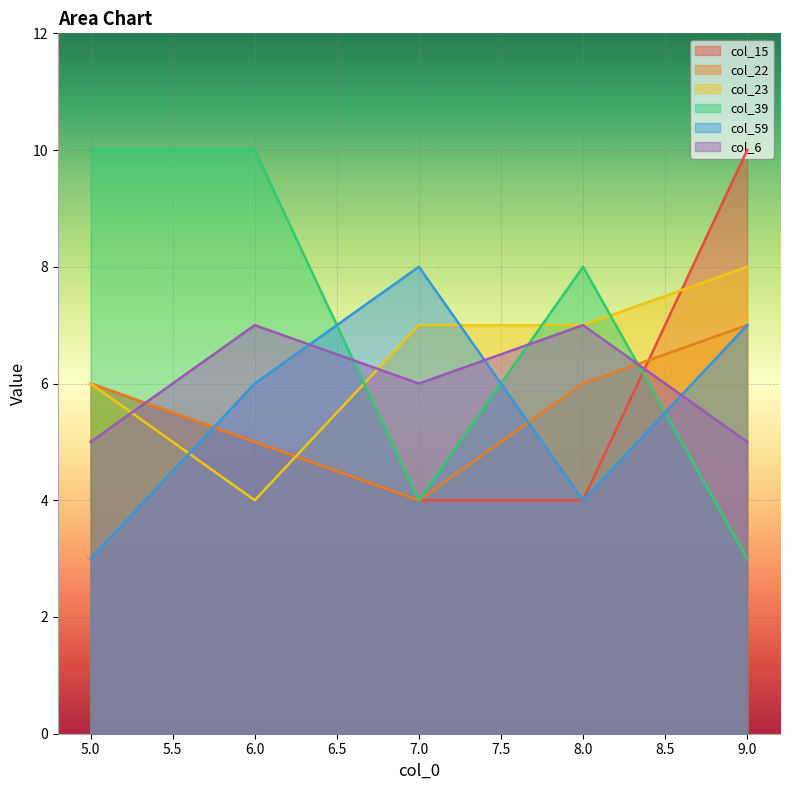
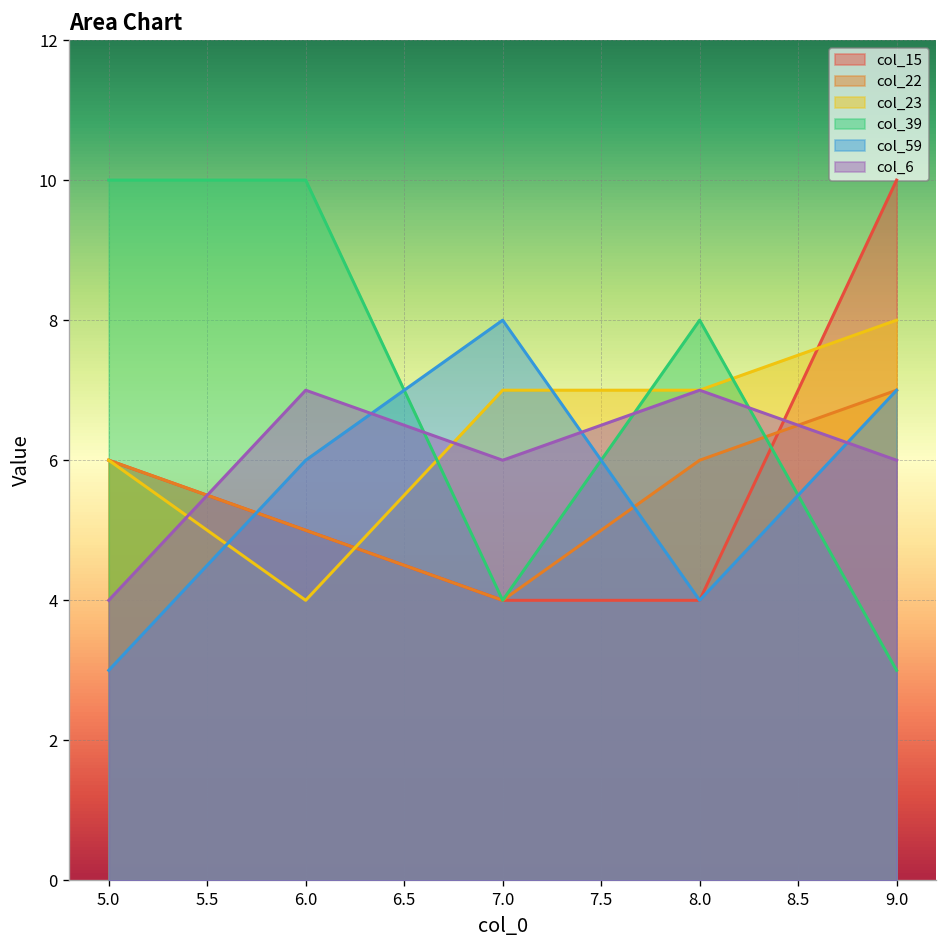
col_6, 5.0: 5 -> 4
col_6, 9.0: 5 -> 6
